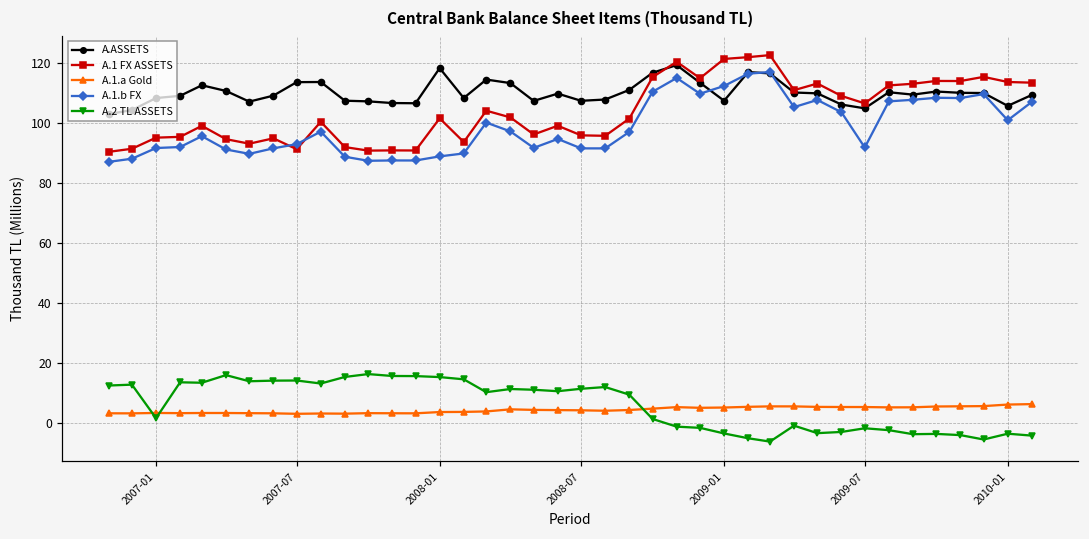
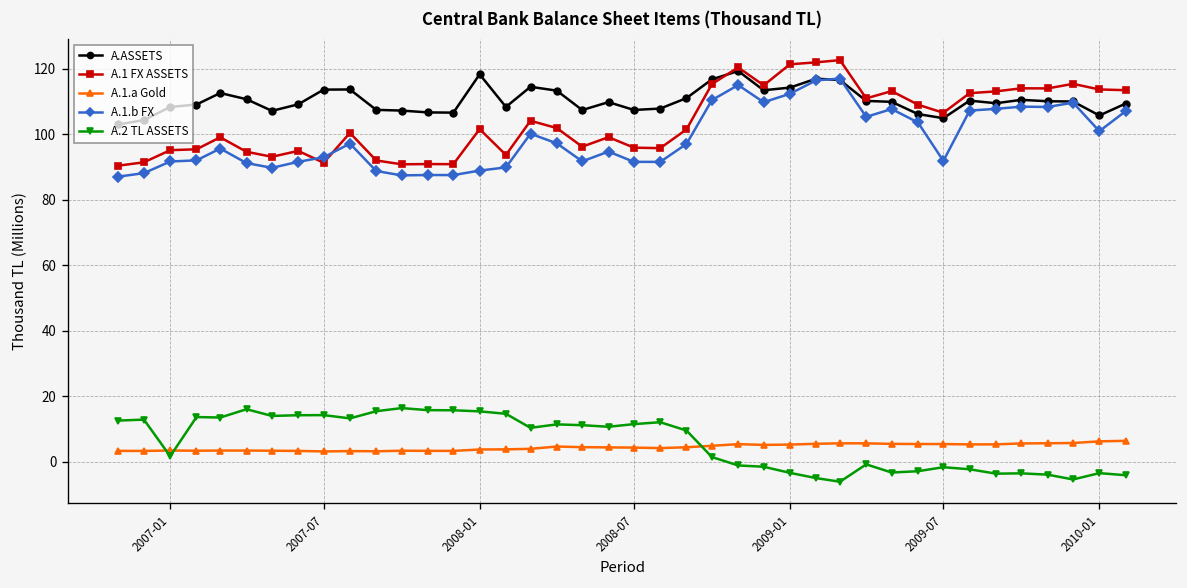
A.ASSETS, 2009-01: 107 -> 114
